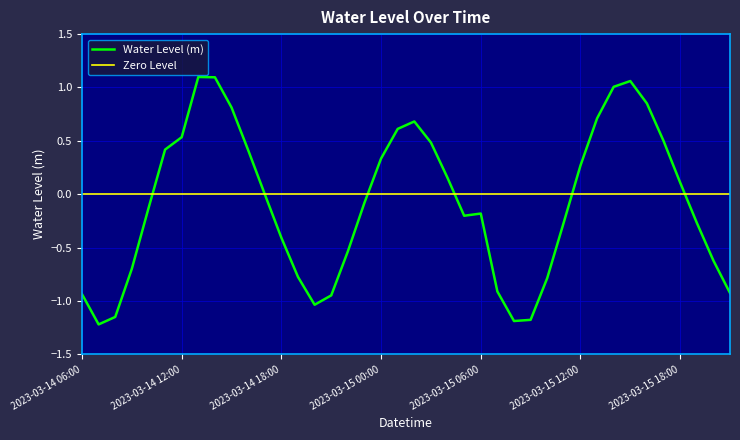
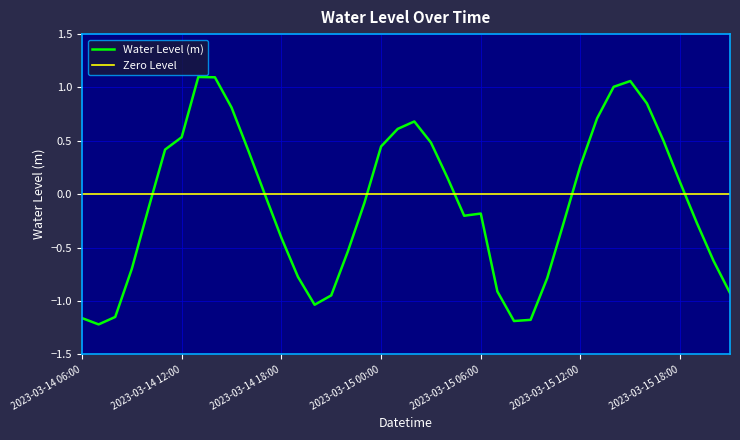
2023-03-14 06:00: -0.94 -> -1.16
2023-03-15 00:00: 0.33 -> 0.45
